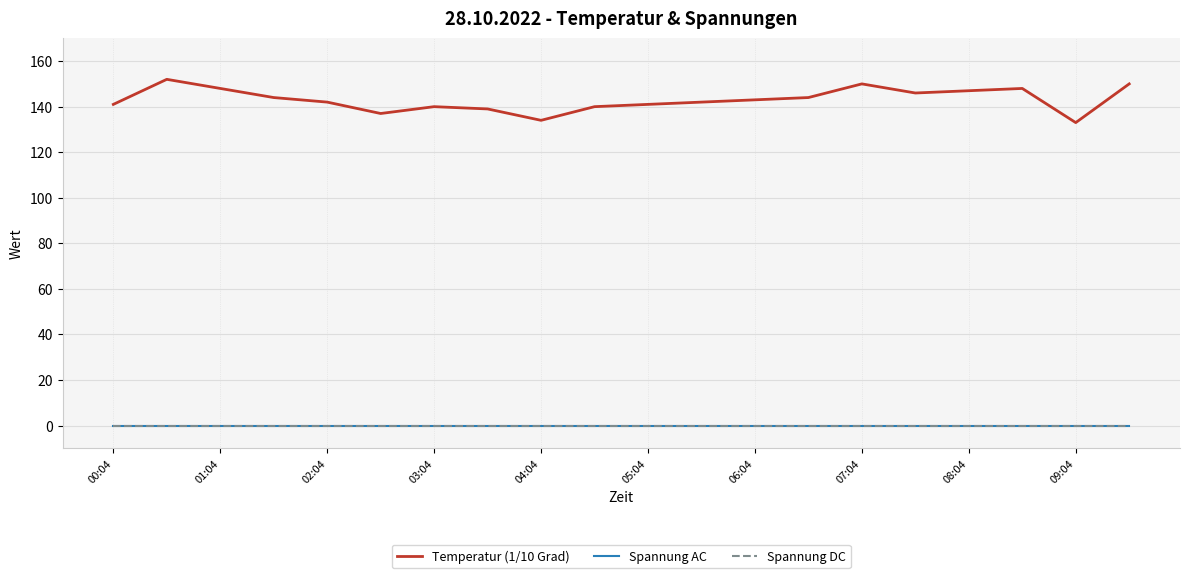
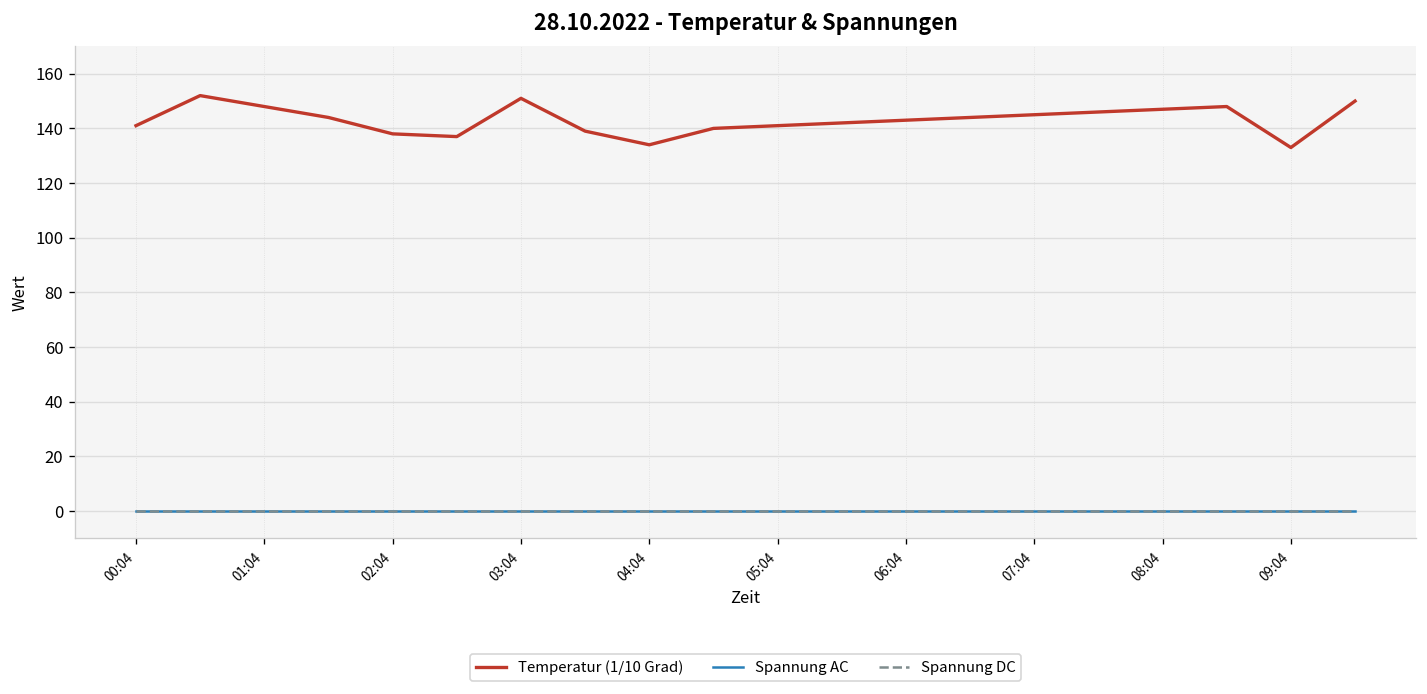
Temperatur (1/10 Grad), 02:04: 142 -> 138
Temperatur (1/10 Grad), 03:04: 140 -> 151
Temperatur (1/10 Grad), 07:04: 150 -> 145
